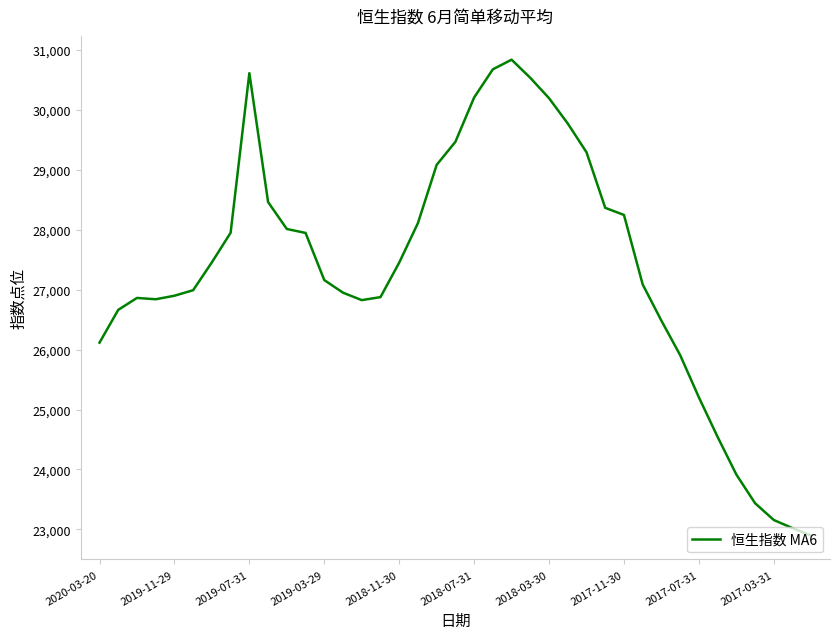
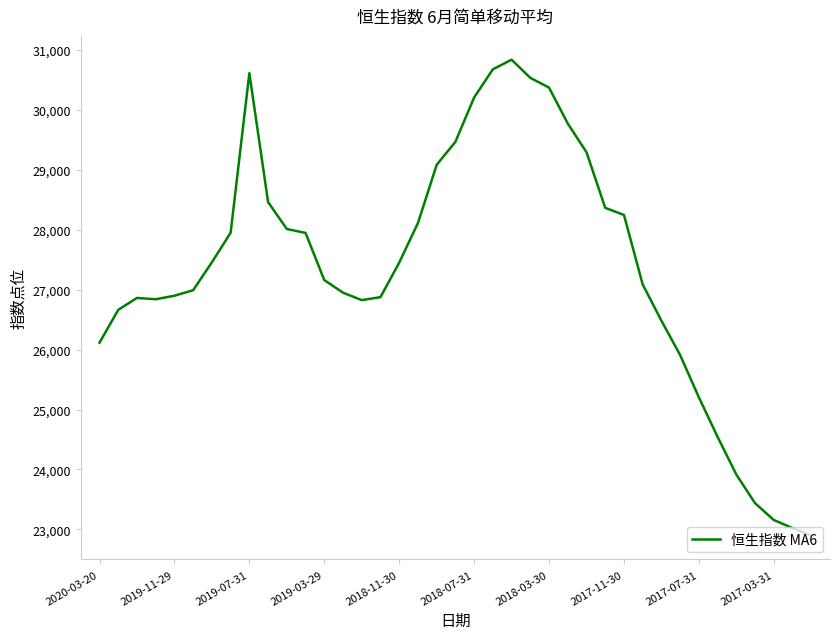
2018-03-30: 30,200 -> 30,400
